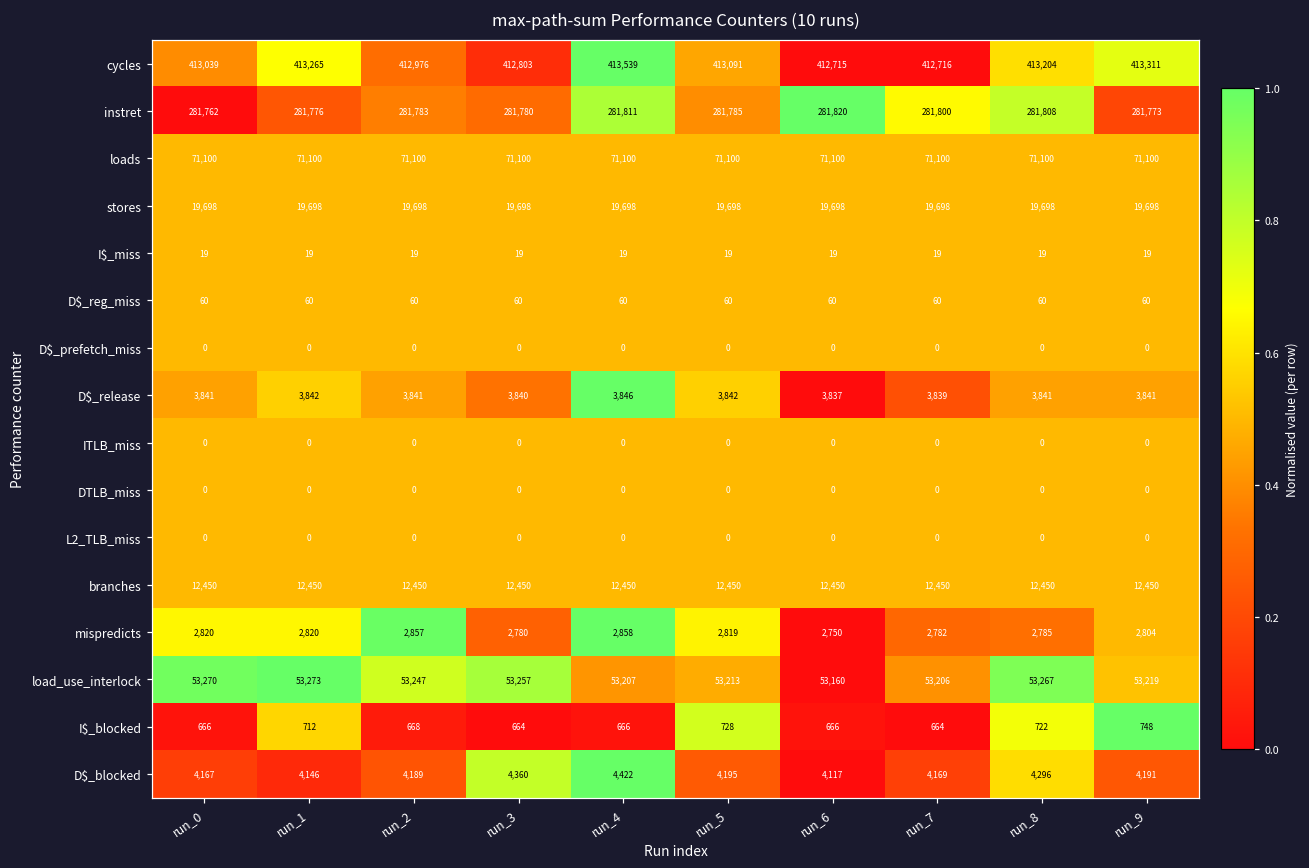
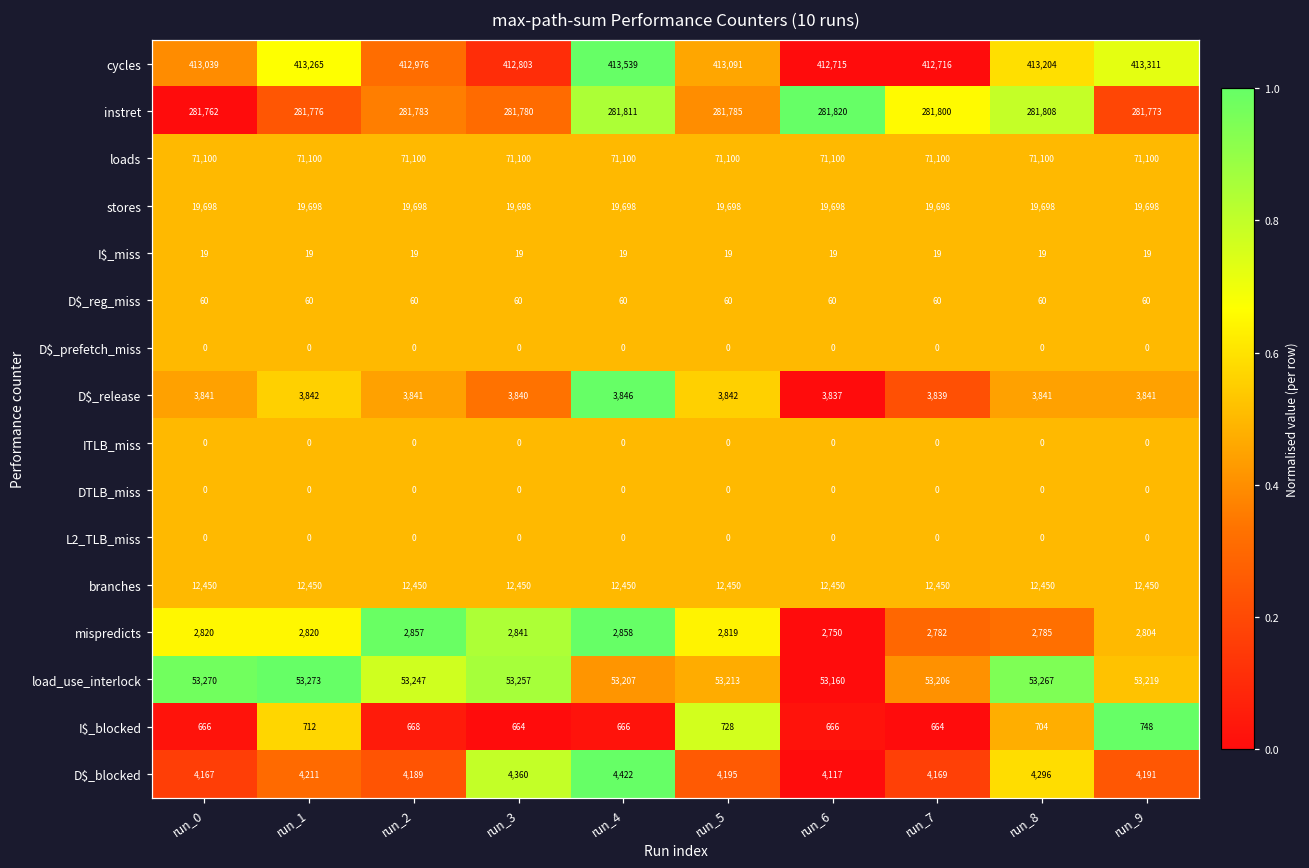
mispredicts, run_3: 2,780 -> 2,841
I$_blocked, run_8: 722 -> 704
D$_blocked, run_1: 4,146 -> 4,211
